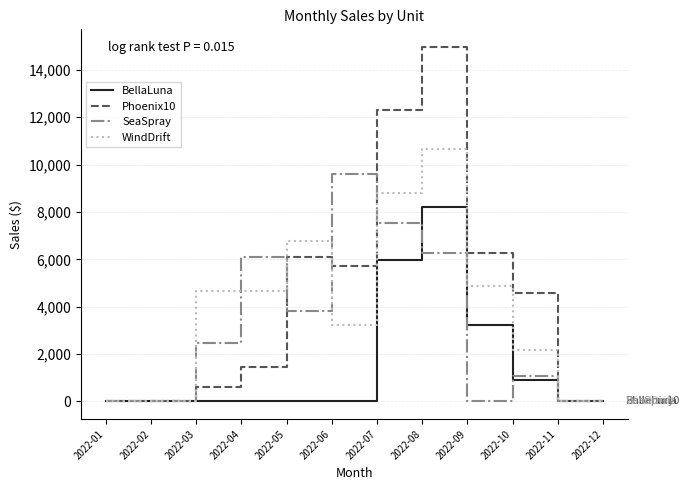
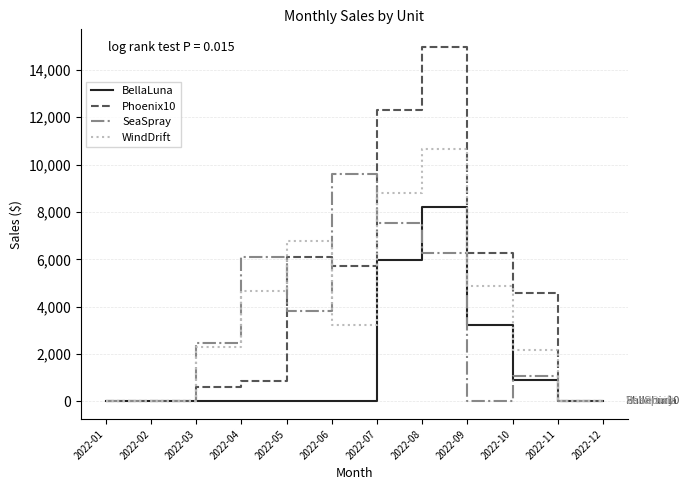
WindDrift, 2022-03: 4,700 -> 2,300
Phoenix10, 2022-04: 1,400 -> 900
